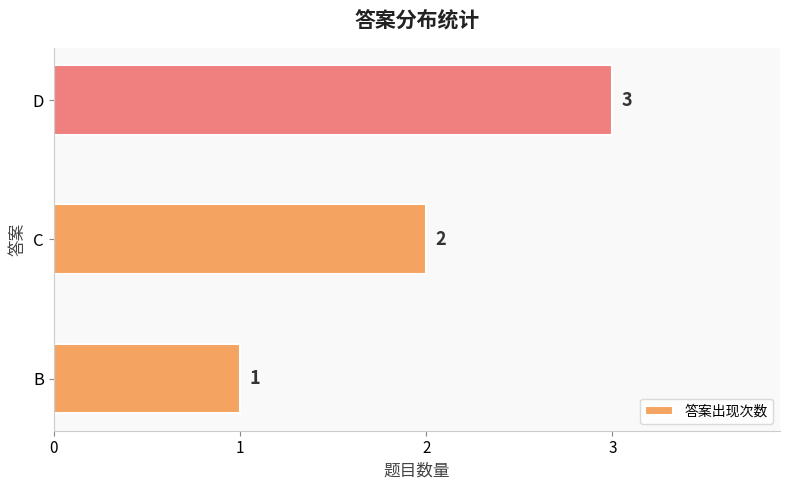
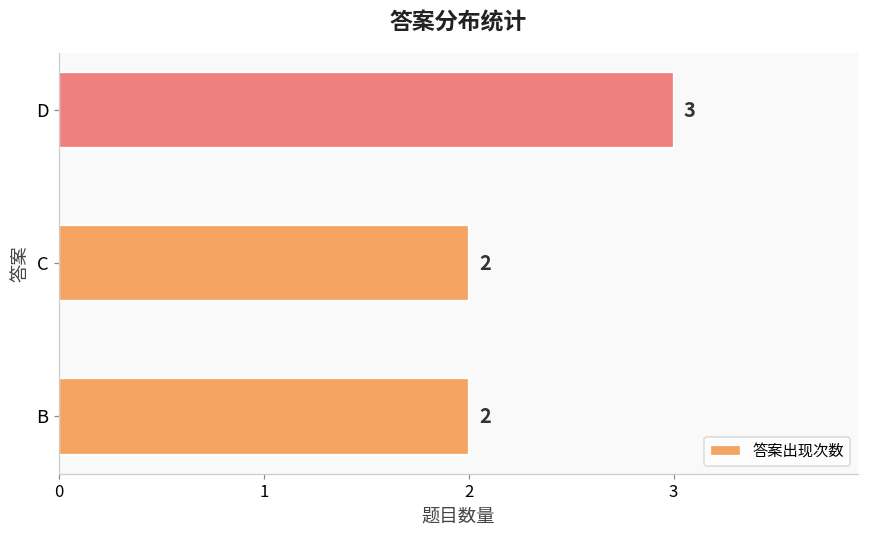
B: 1 -> 2
